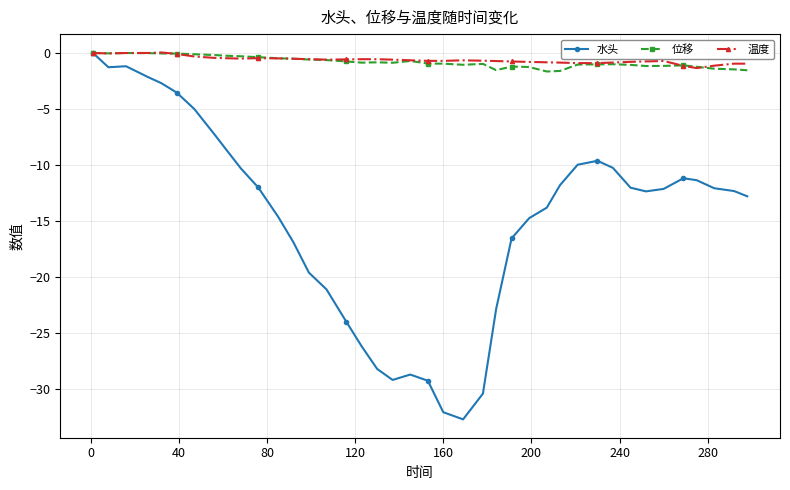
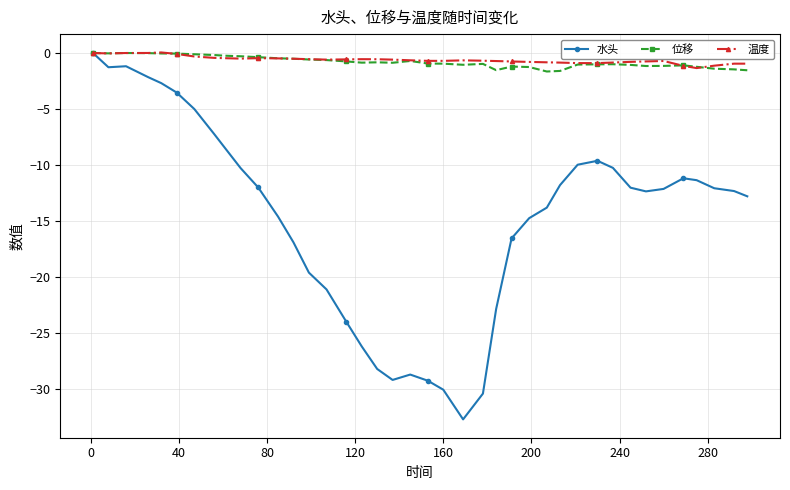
水头, 160: -32.1 -> -30.1
